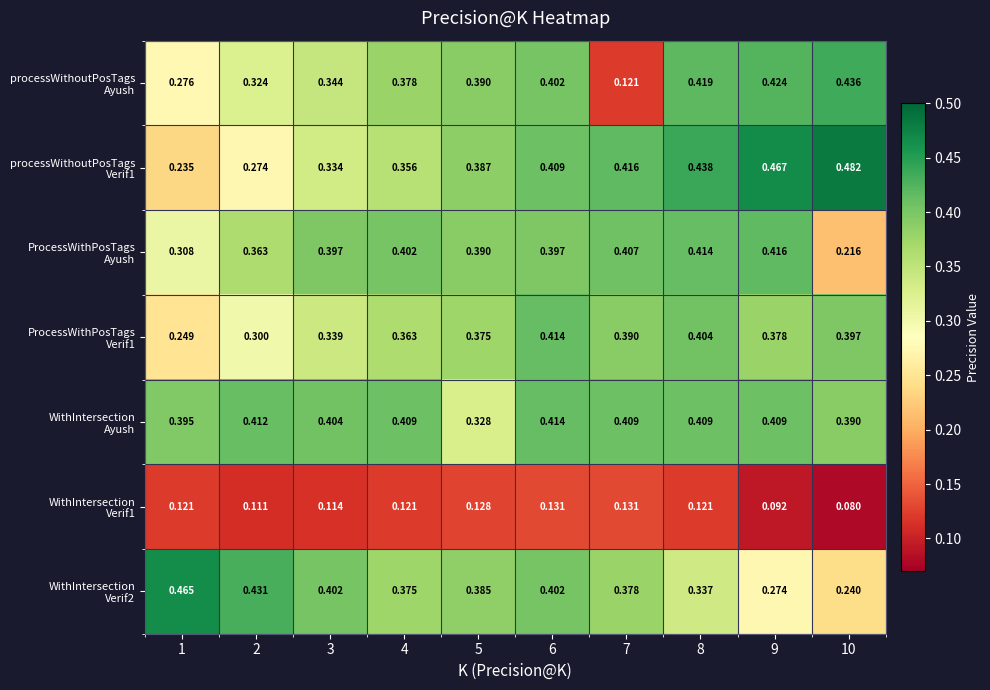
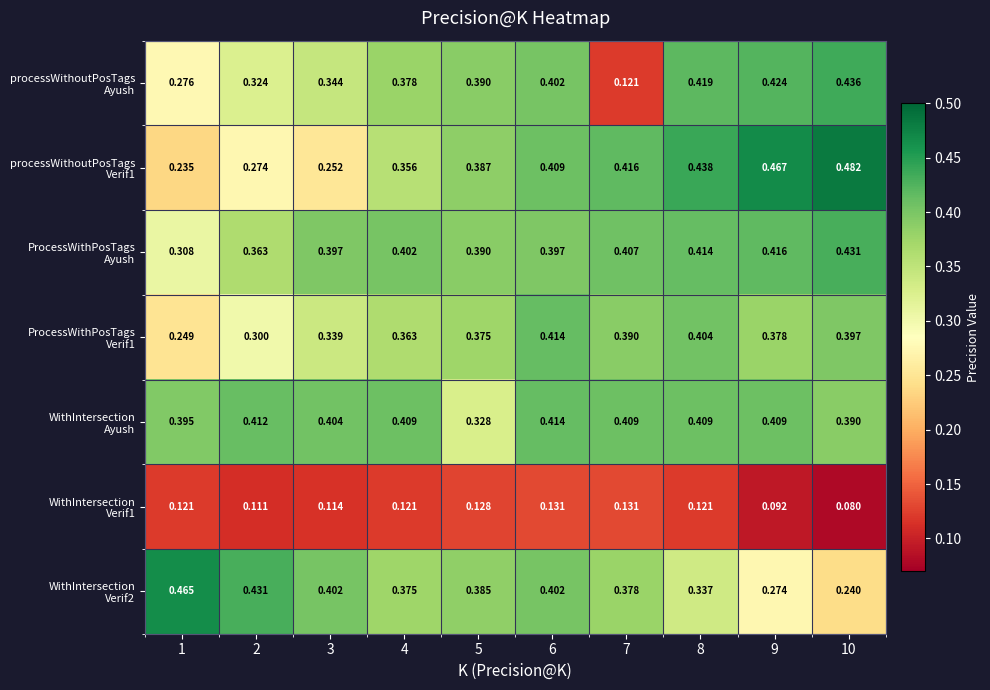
processWithoutPosTags Verif1, 3: 0.334 -> 0.252
ProcessWithPosTags Ayush, 10: 0.216 -> 0.431
